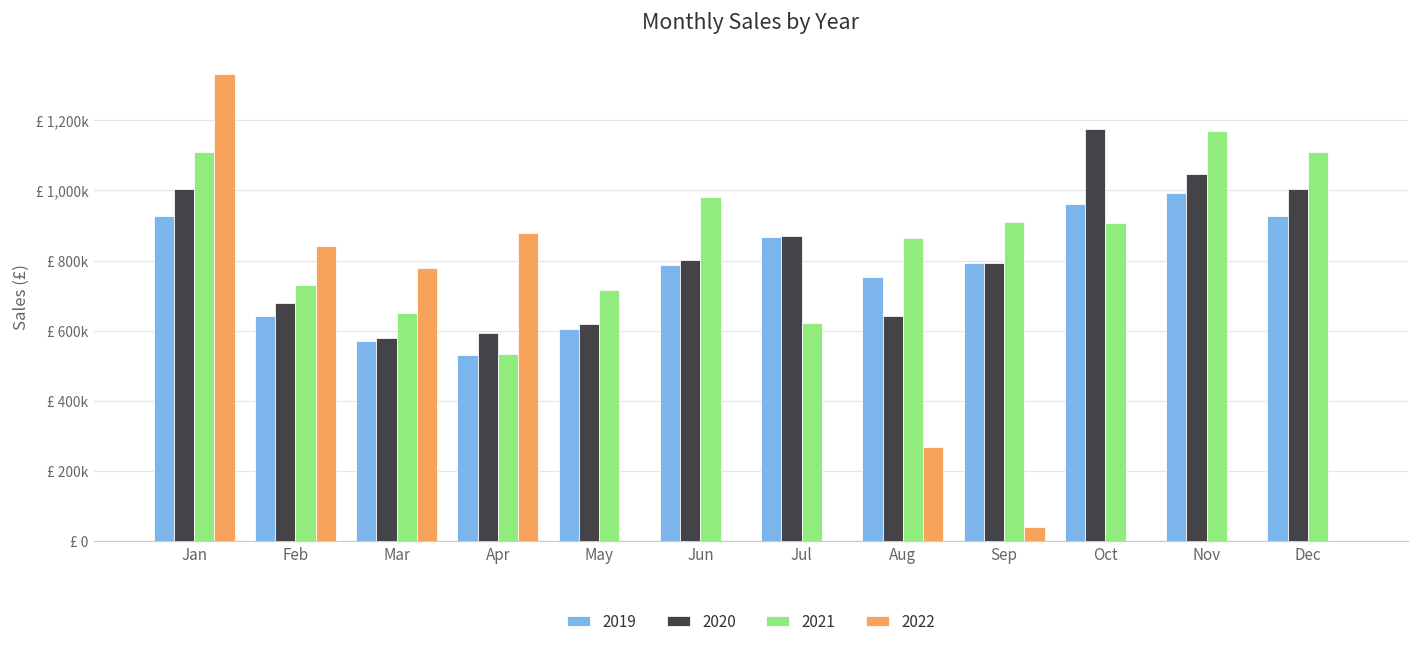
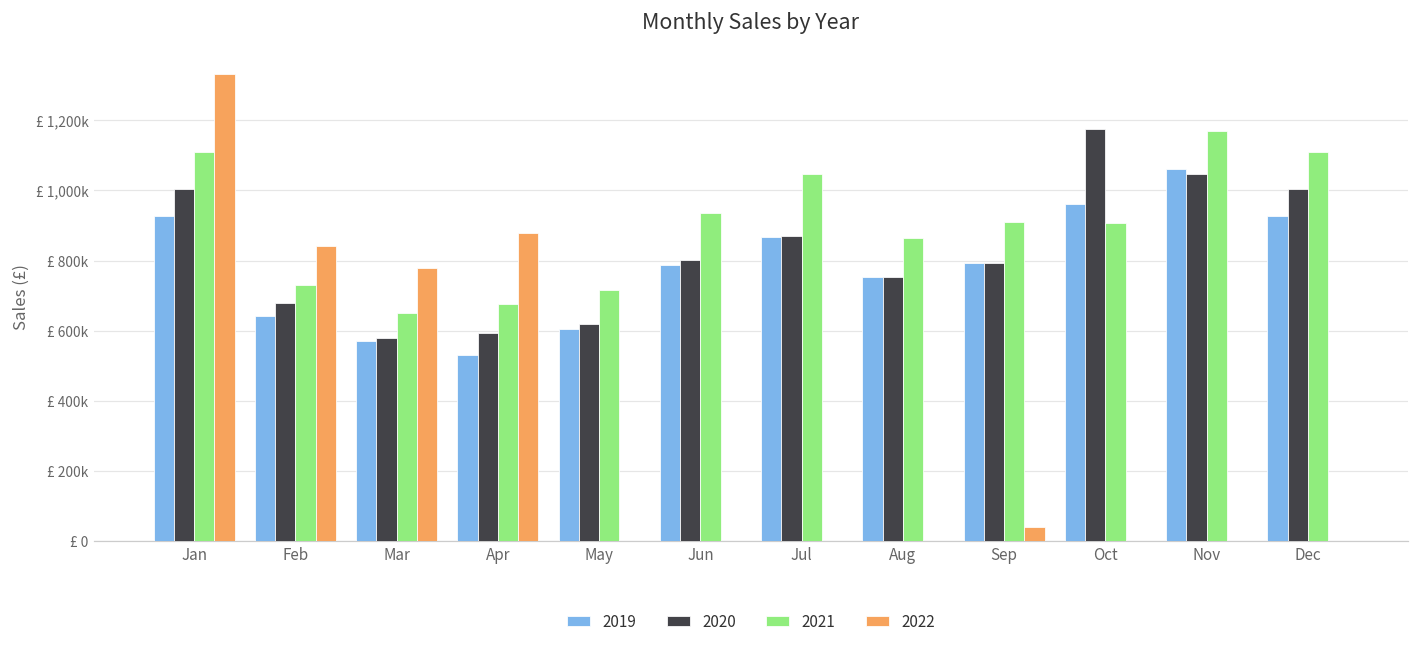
2021, Apr: £ 530,000 -> £ 680,000
2021, Jun: £ 980,000 -> £ 930,000
2021, Jul: £ 620,000 -> £ 1,050,000
2020, Aug: £ 640,000 -> £ 750,000
2022, Aug: £ 270,000 -> £ 0
2019, Nov: £ 990,000 -> £ 1,060,000
